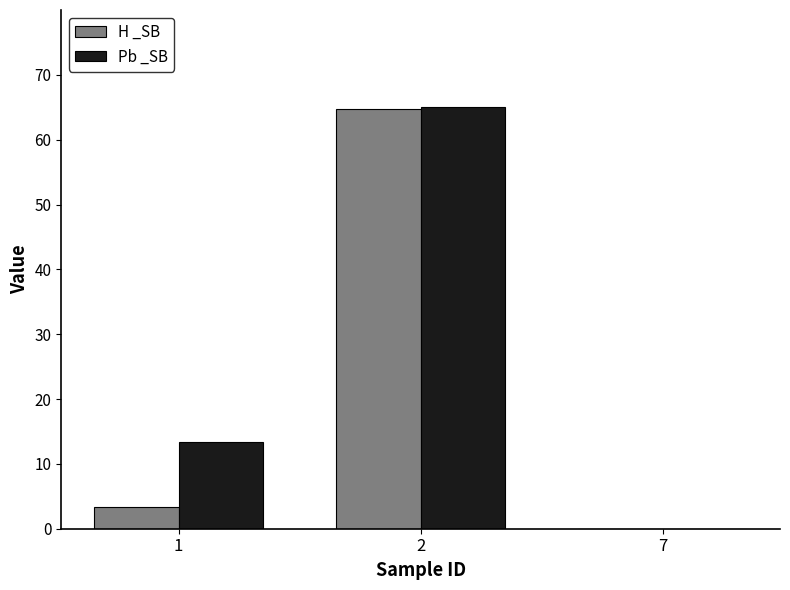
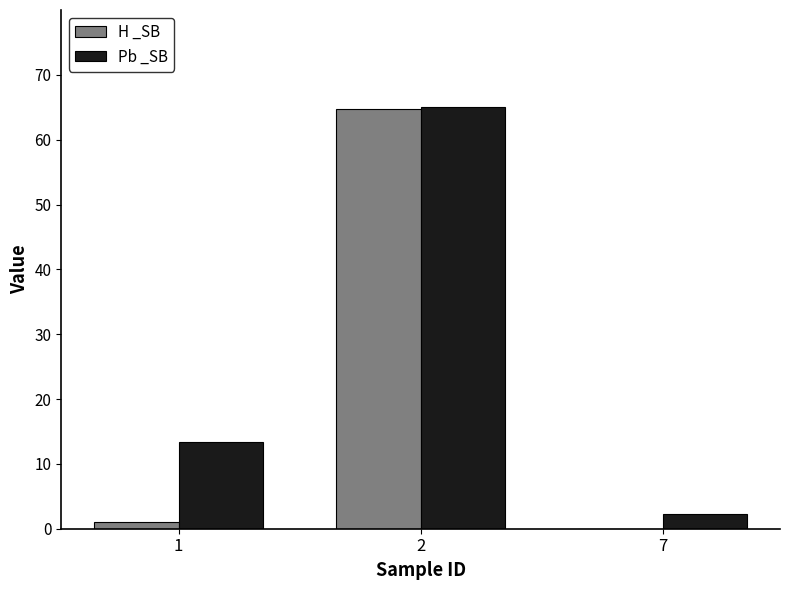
H _SB, 1: 3 -> 1
Pb _SB, 7: 0 -> 2
